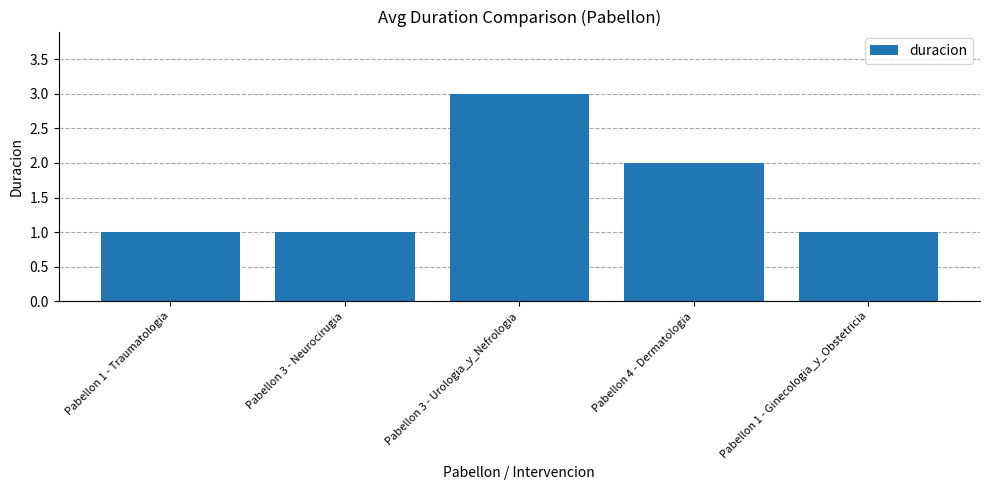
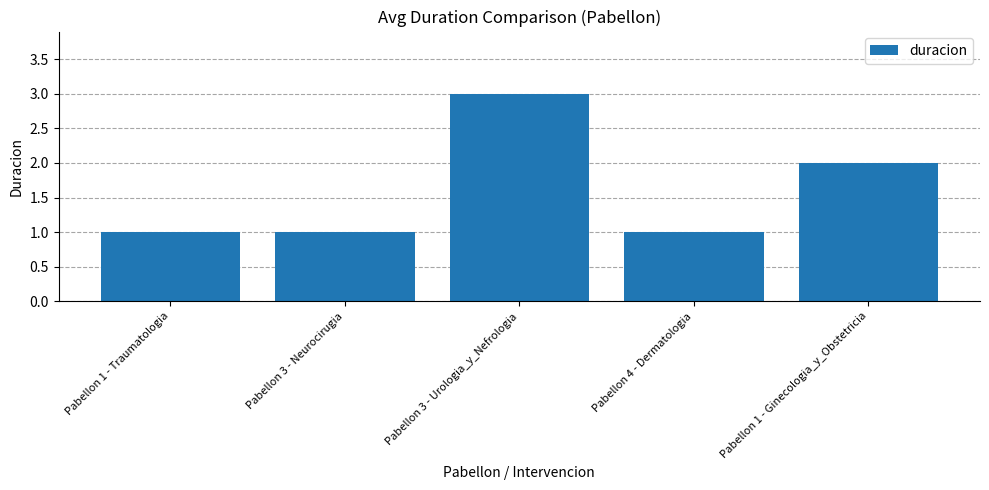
Pabellon 4 - Dermatologia: 2 -> 1
Pabellon 1 - Ginecologia_y_Obstetricia: 1 -> 2
